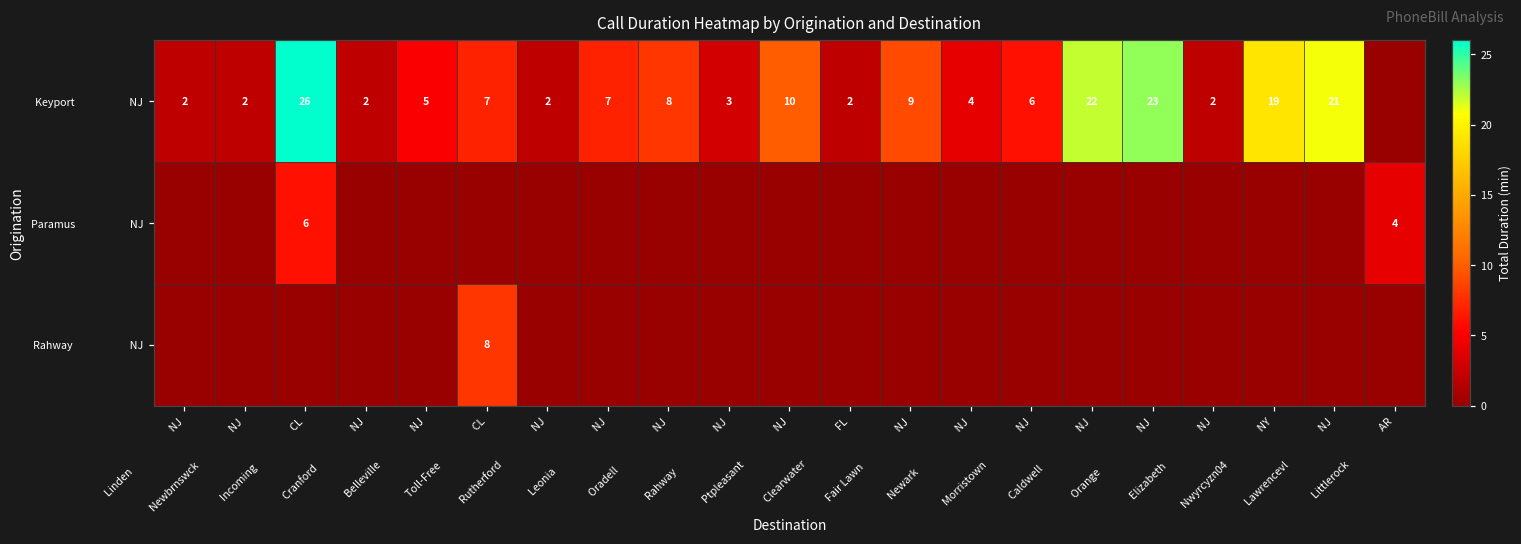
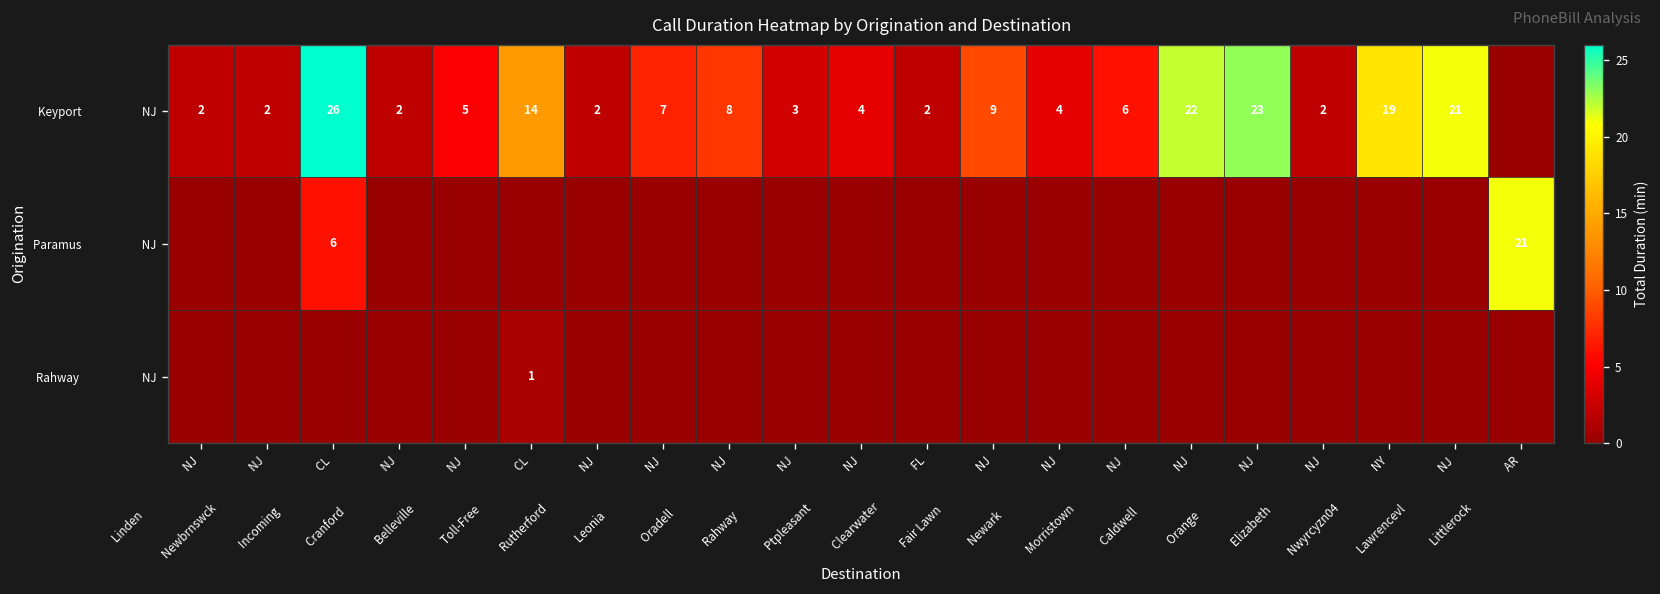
Keyport NJ, Toll-Free CL: 7 -> 14
Keyport NJ, Ptpleasant NJ: 10 -> 4
Paramus NJ, Littlerock AR: 4 -> 21
Rahway NJ, Toll-Free CL: 8 -> 1
